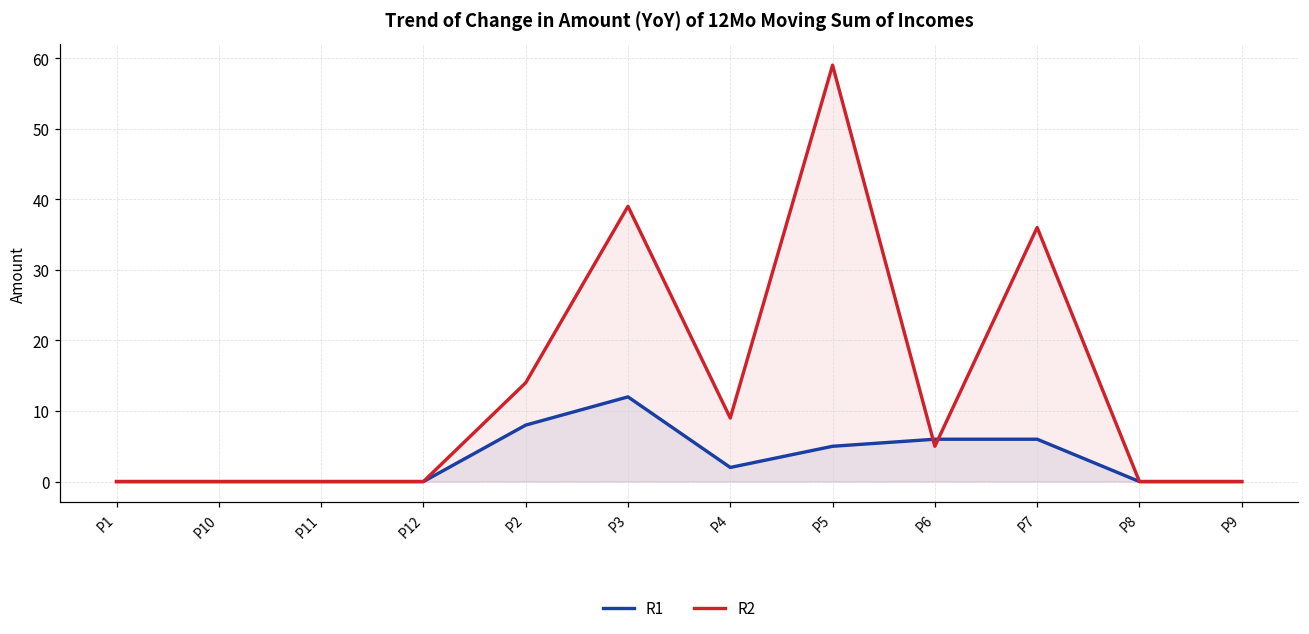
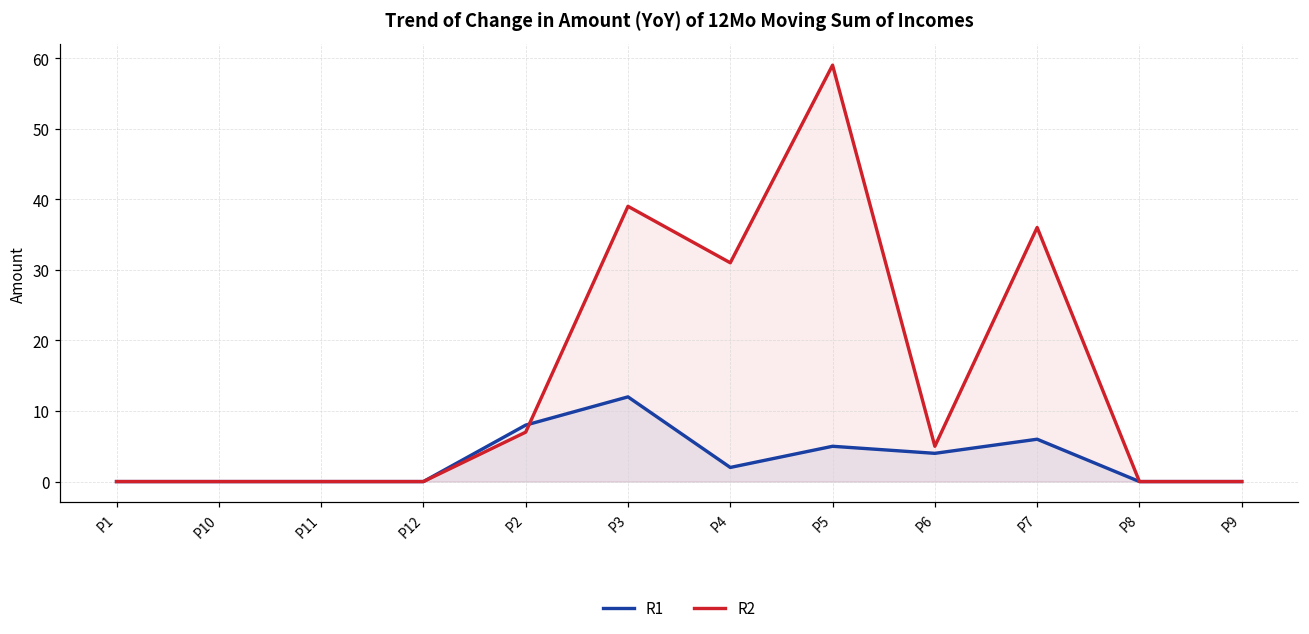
R2, P2: 14 -> 7
R2, P4: 9 -> 31
R1, P6: 6 -> 4
